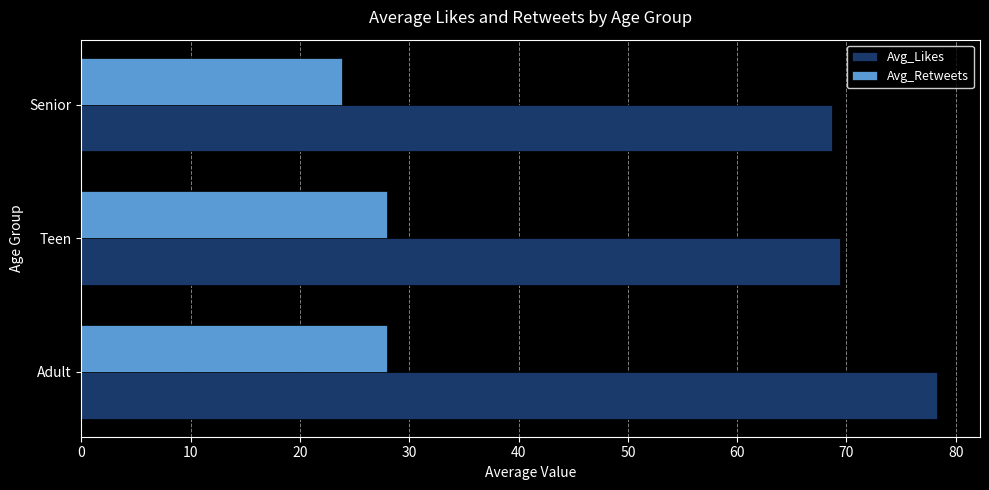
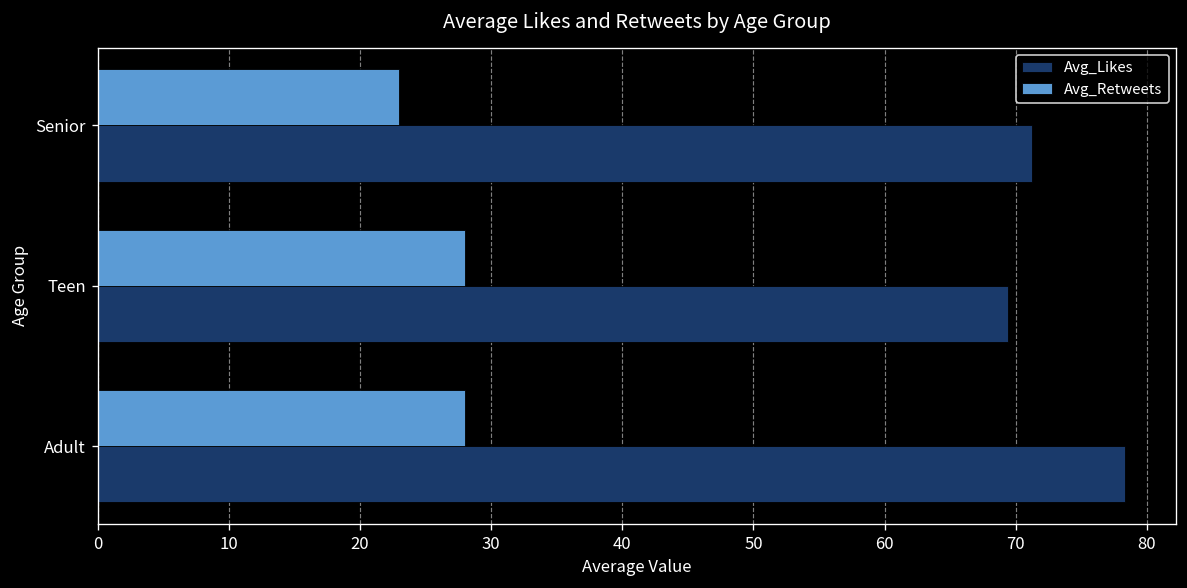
Avg_Retweets, Senior: 23.8 -> 23.0
Avg_Likes, Senior: 68.7 -> 71.2
